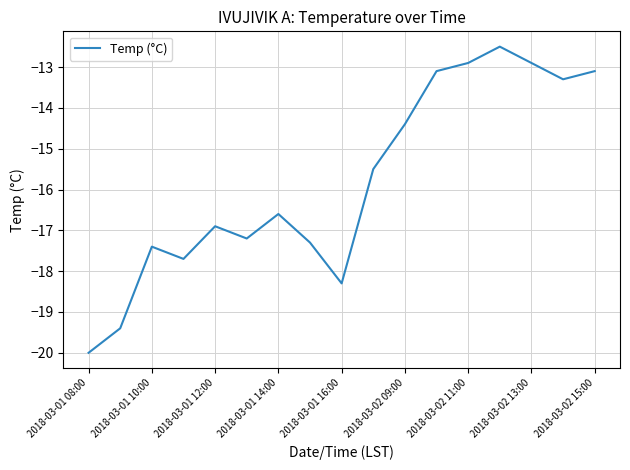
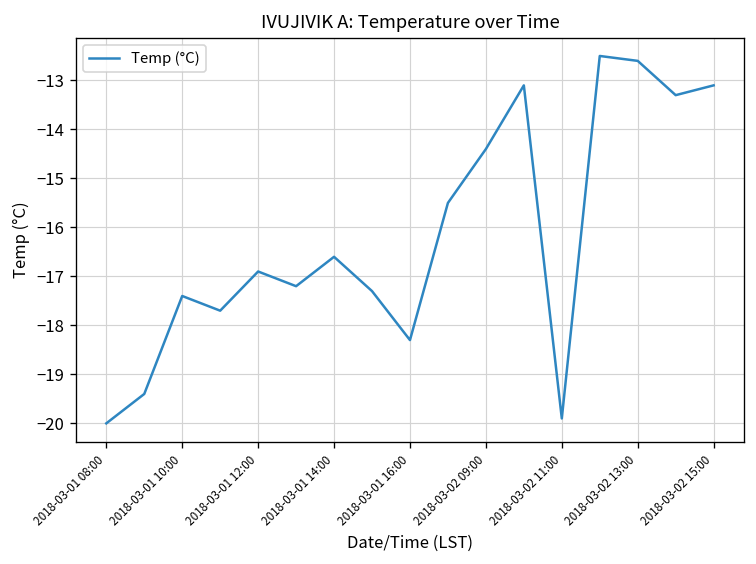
2018-03-02 11:00: -12.9 -> -19.9
2018-03-02 13:00: -12.9 -> -12.6
